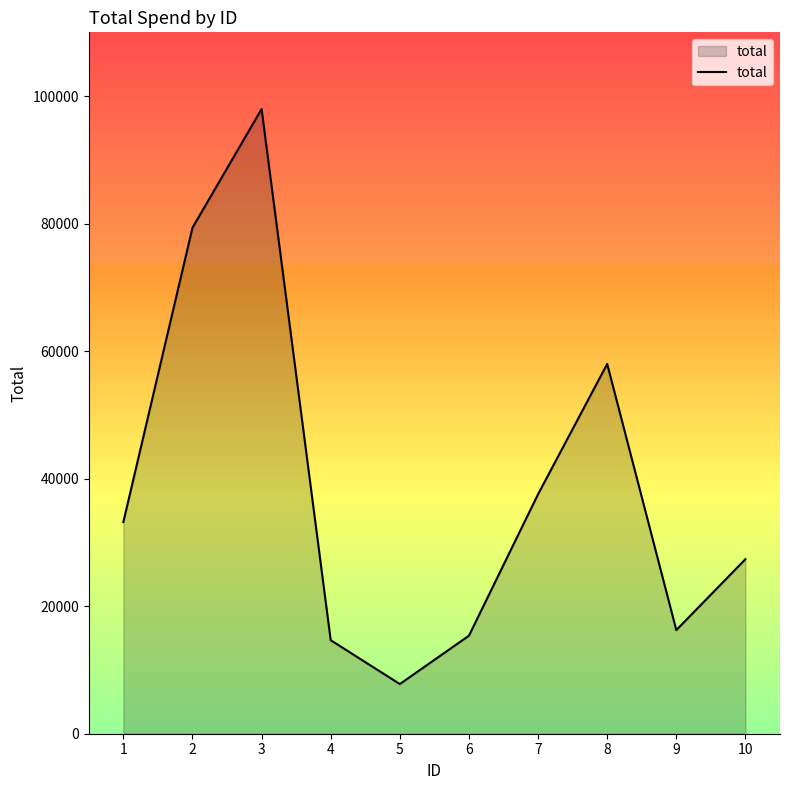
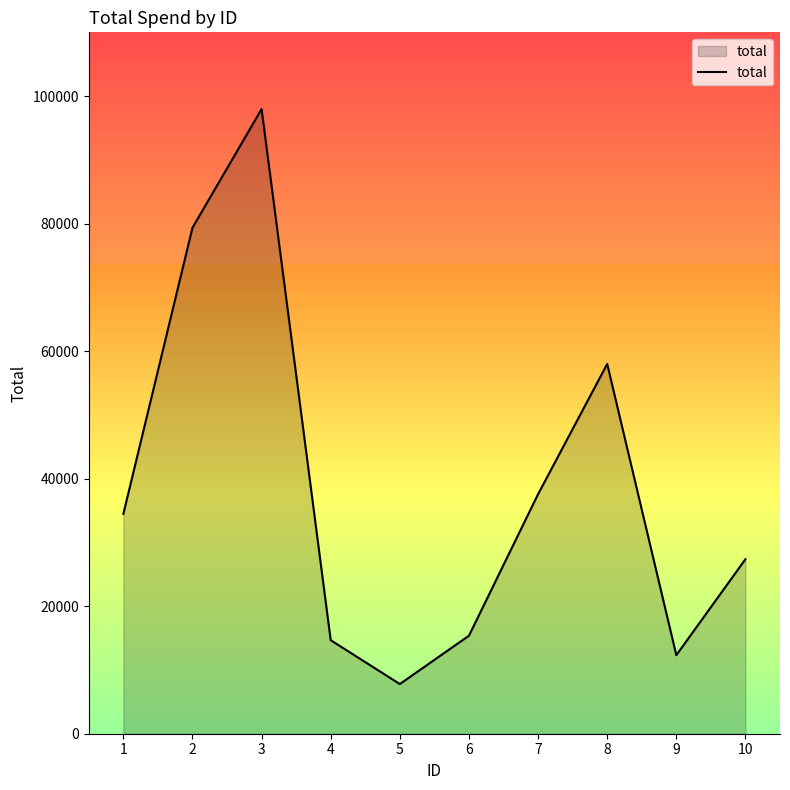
1: 33000 -> 34000
9: 16000 -> 12000
